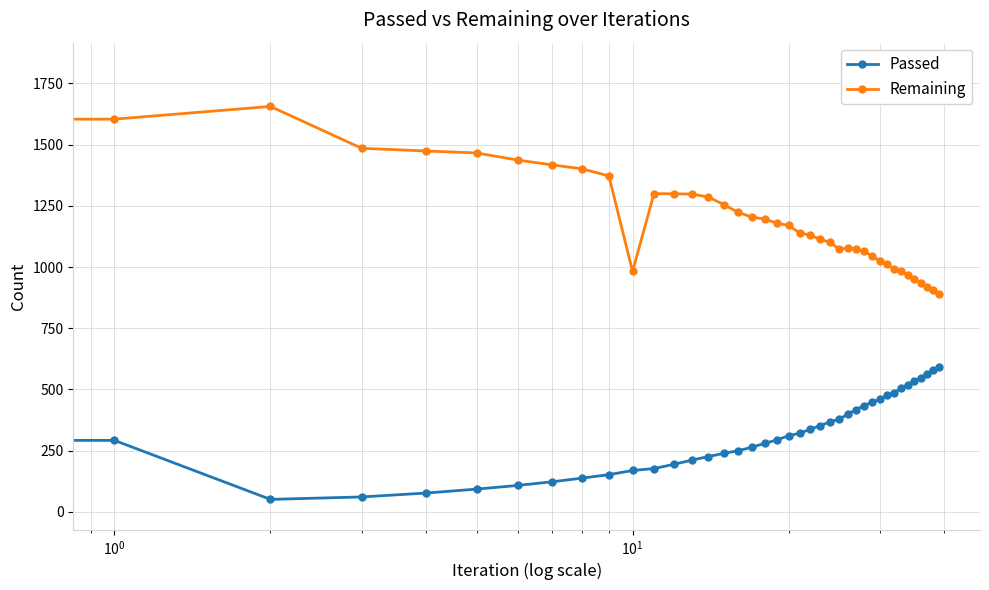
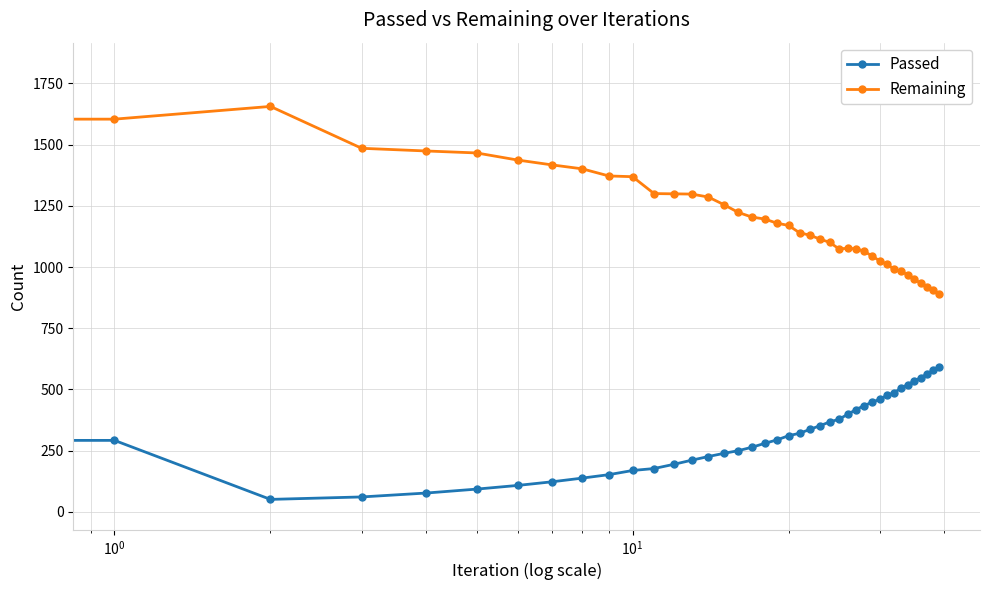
Remaining, 10^1: 980 -> 1370
